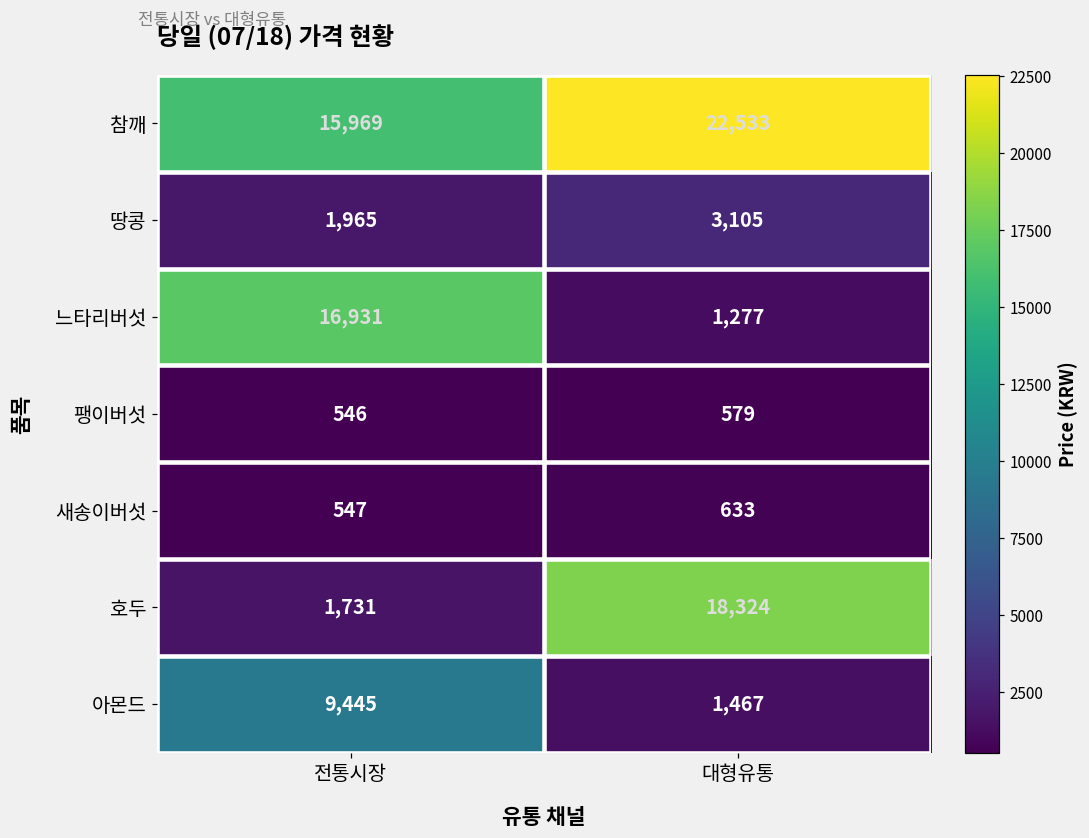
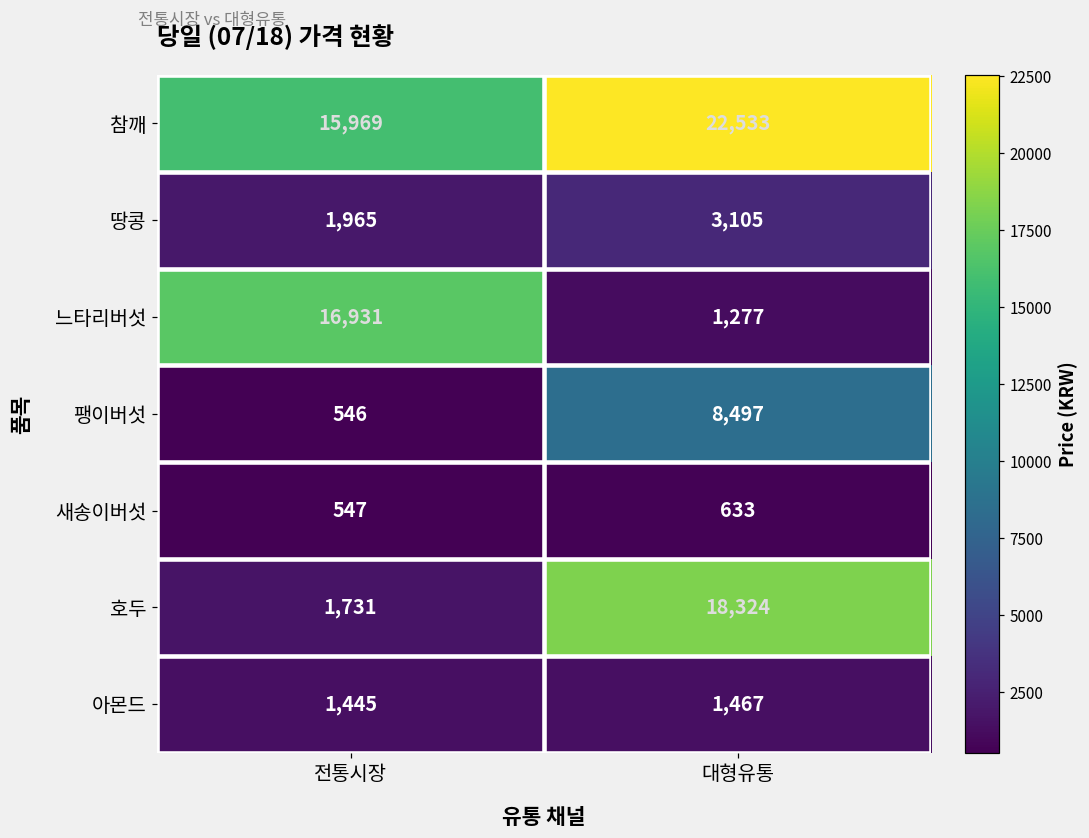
팽이버섯, 대형유통: 579 -> 8,497
아몬드, 전통시장: 9,445 -> 1,445
